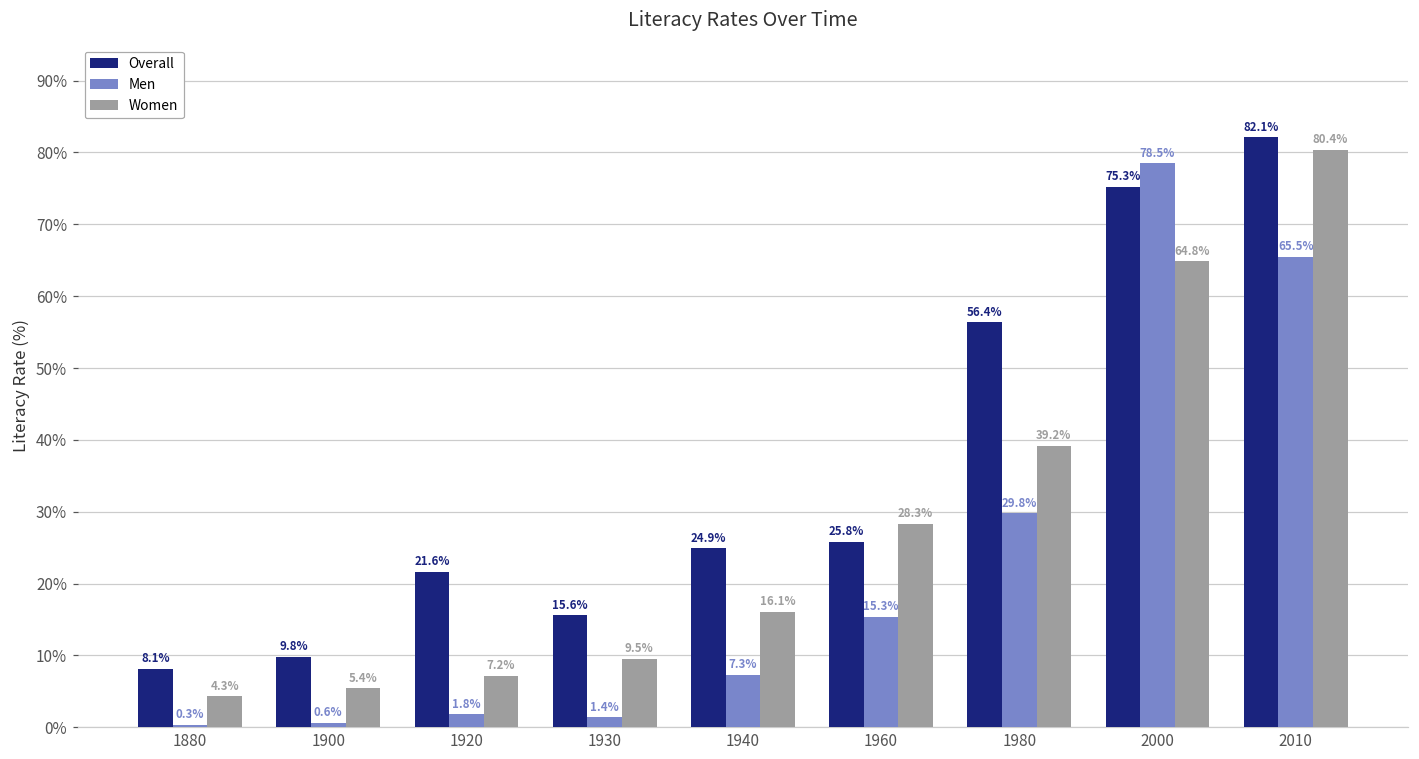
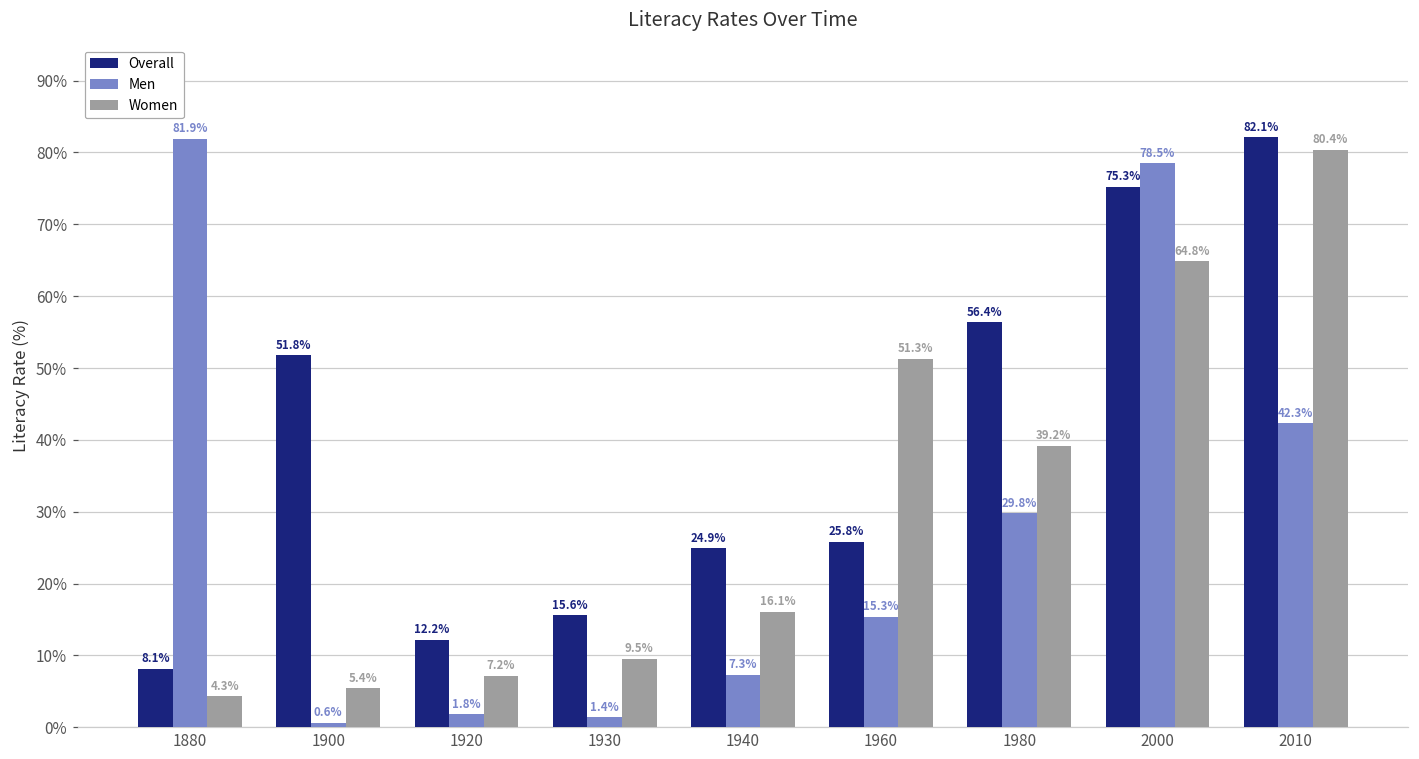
Men, 1880: 0.3% -> 81.9%
Overall, 1900: 9.8% -> 51.8%
Overall, 1920: 21.6% -> 12.2%
Women, 1960: 28.3% -> 51.3%
Men, 2010: 65.5% -> 42.3%
